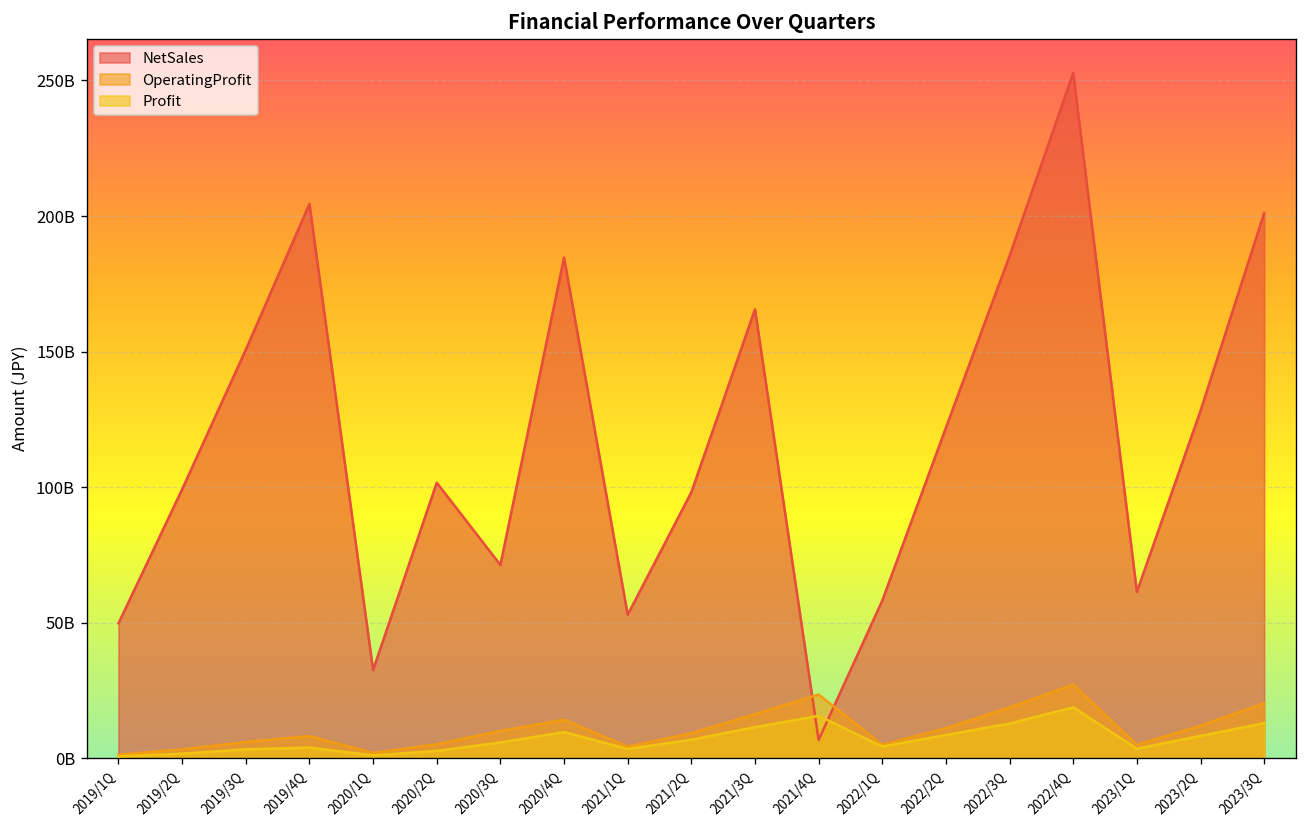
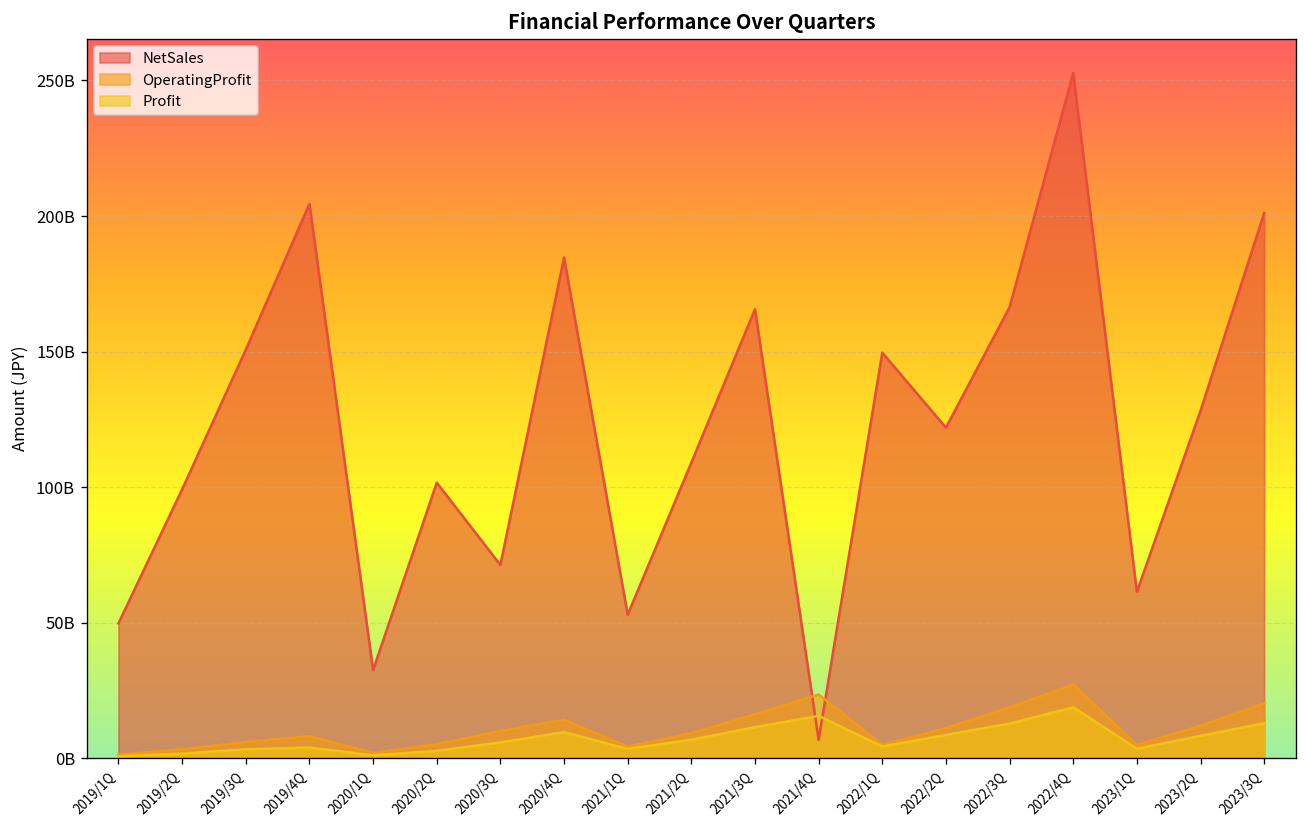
NetSales, 2021/2Q: 98000000000 -> 109000000000
NetSales, 2022/1Q: 58000000000 -> 150000000000
NetSales, 2022/3Q: 185000000000 -> 166000000000
